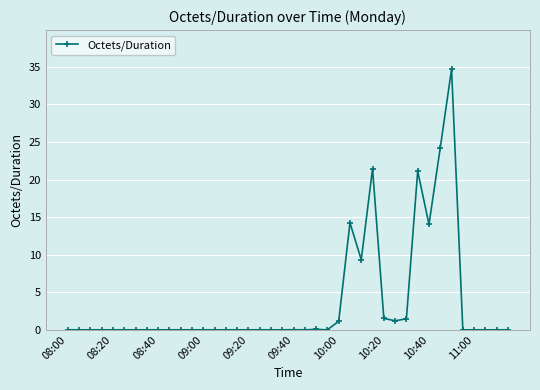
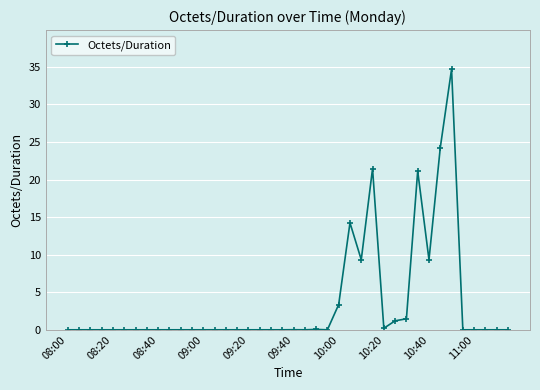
10:00: 1 -> 3
10:20: 2 -> 0
10:40: 14 -> 9
